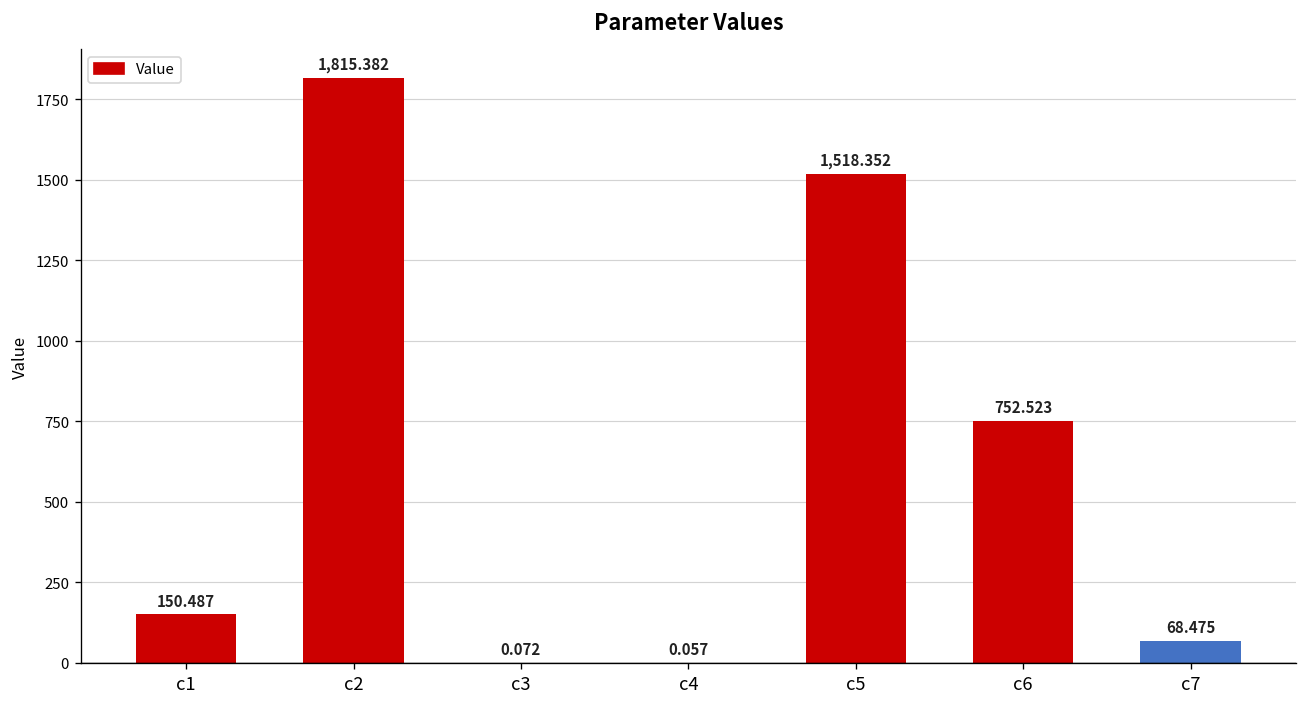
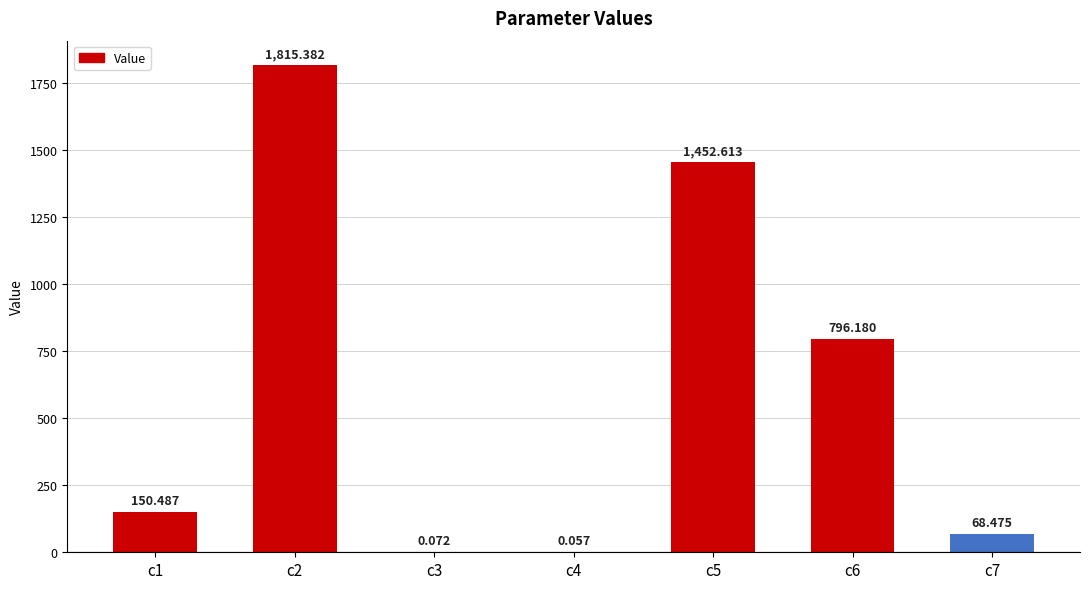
c5: 1,518.352 -> 1,452.613
c6: 752.523 -> 796.180
